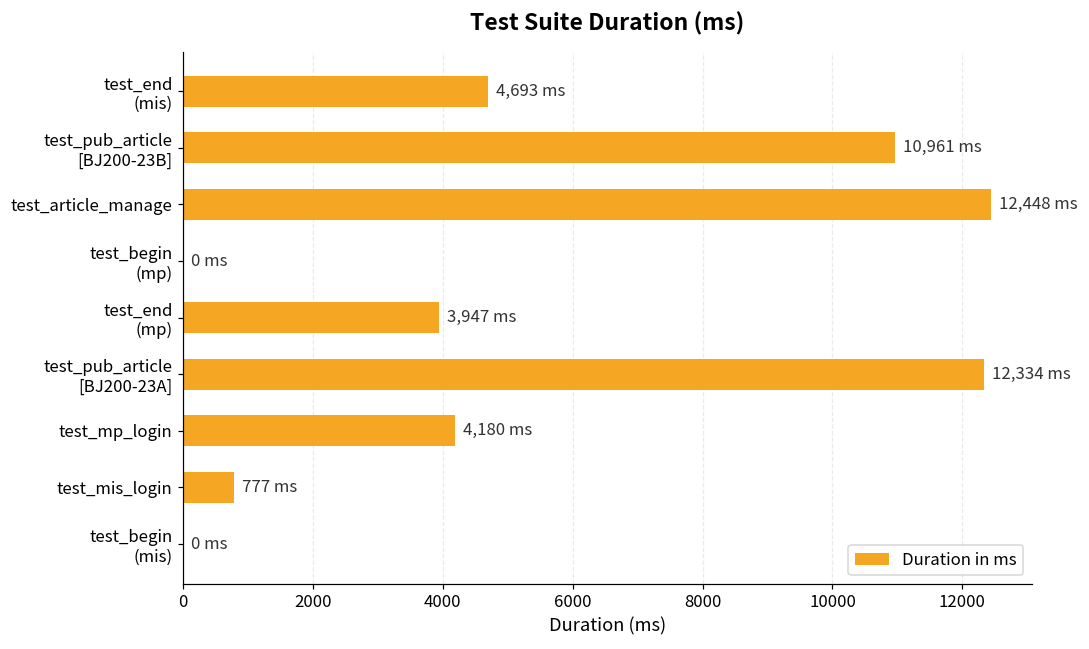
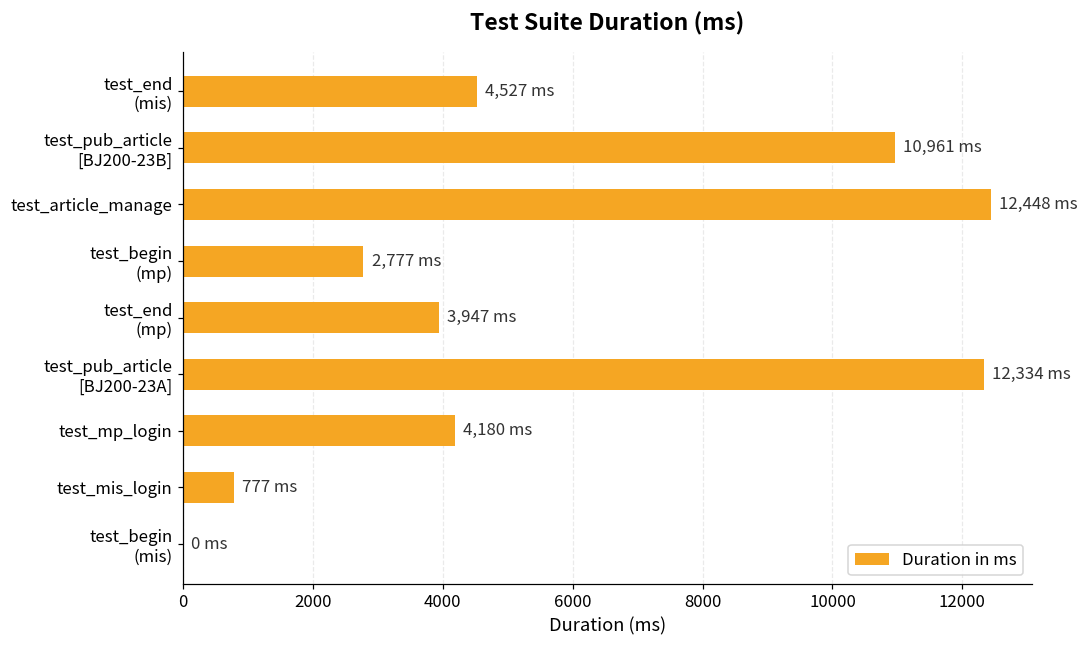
test_end (mis): 4,693 -> 4,527
test_begin (mp): 0 -> 2,777
